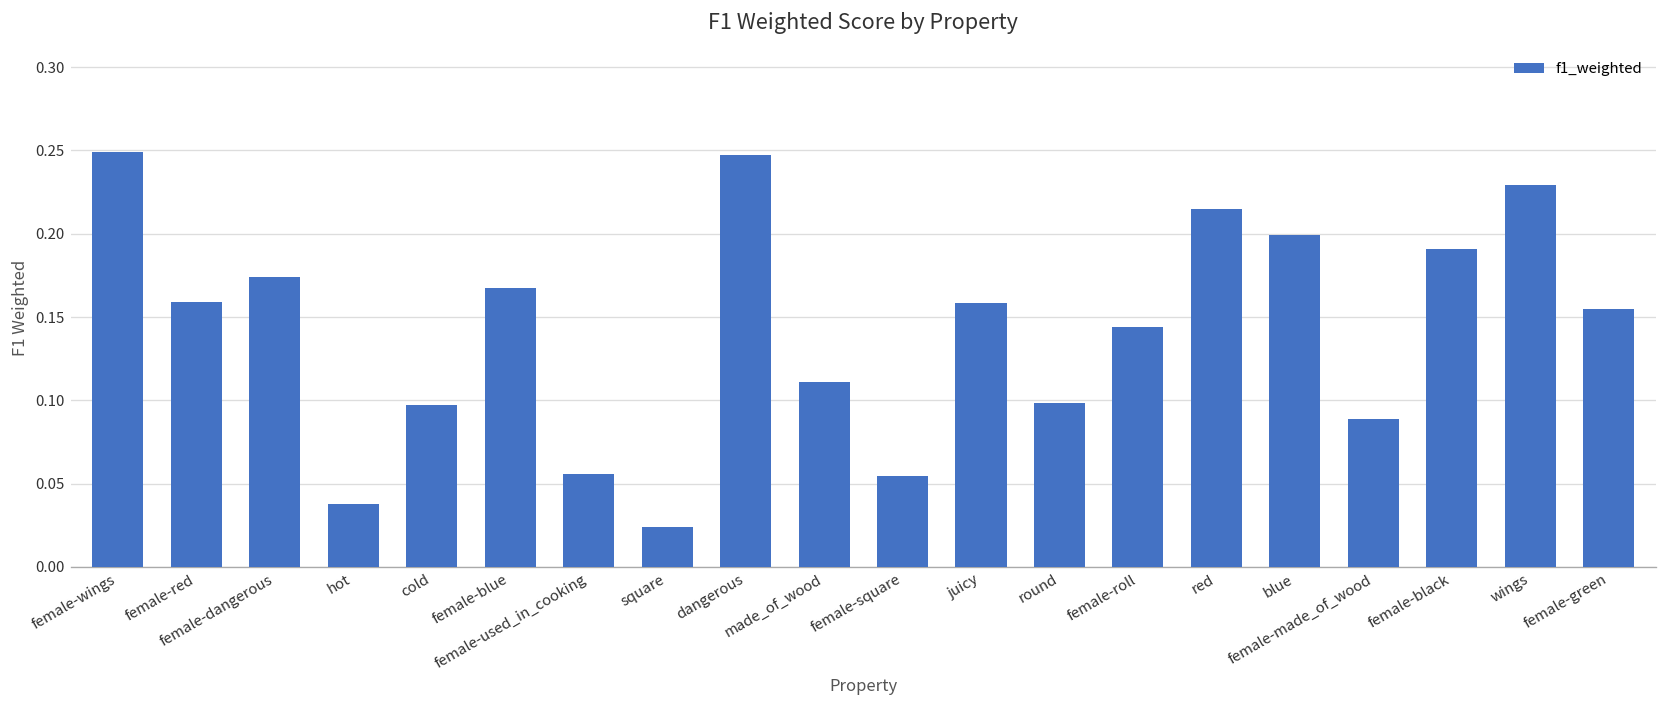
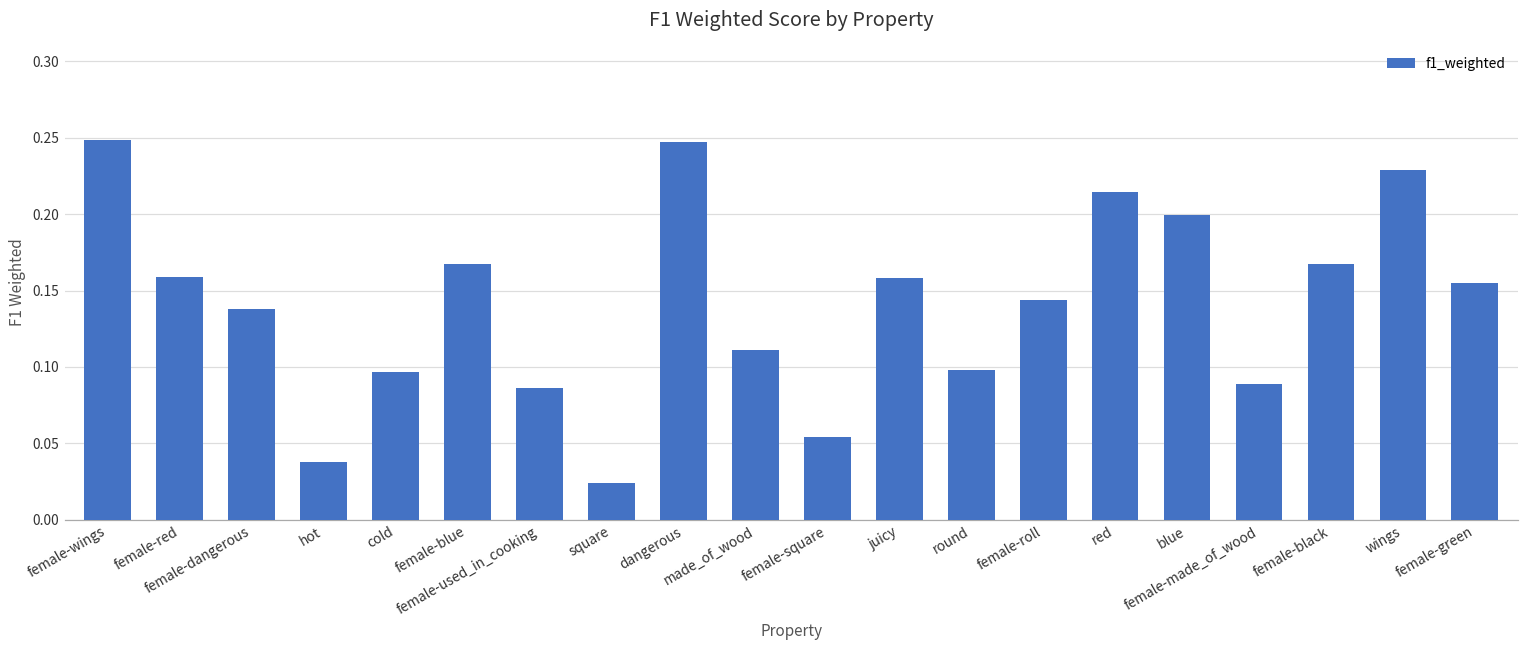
female-dangerous: 0.174 -> 0.138
female-used_in_cooking: 0.056 -> 0.086
female-black: 0.191 -> 0.167
